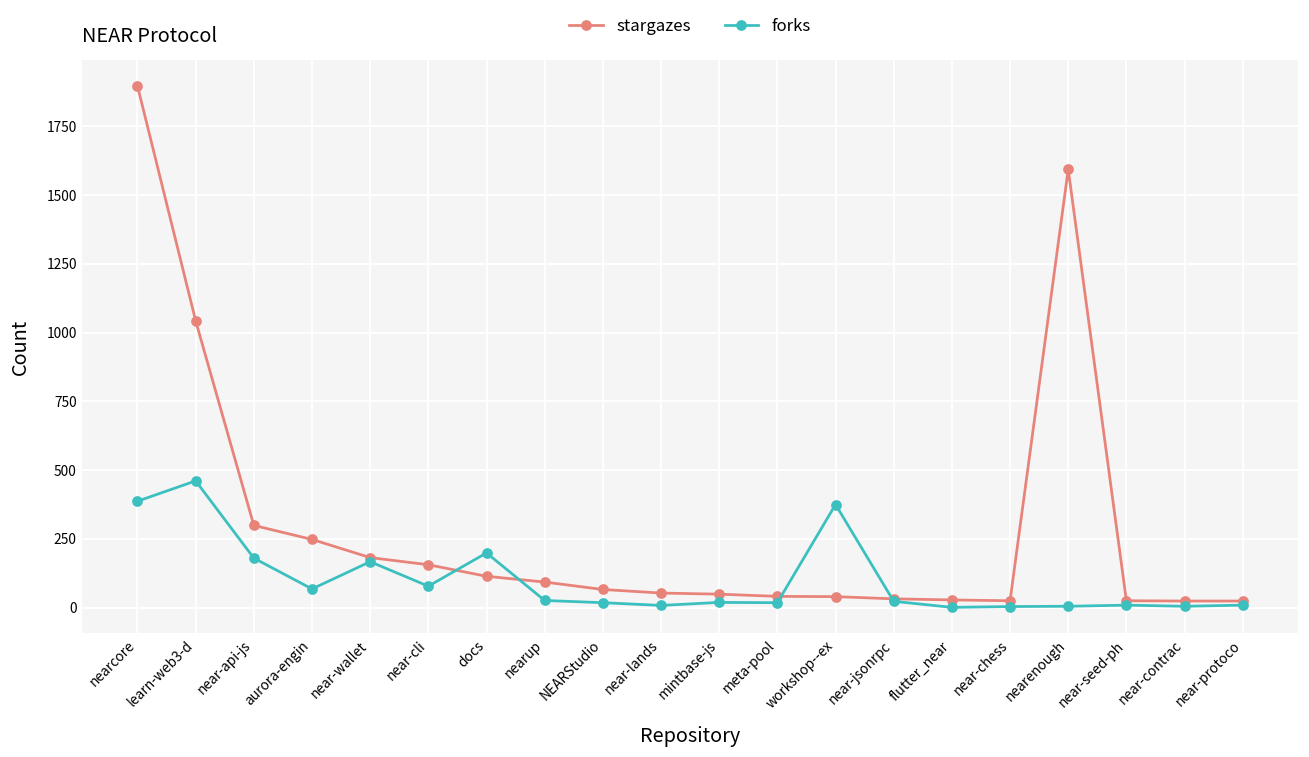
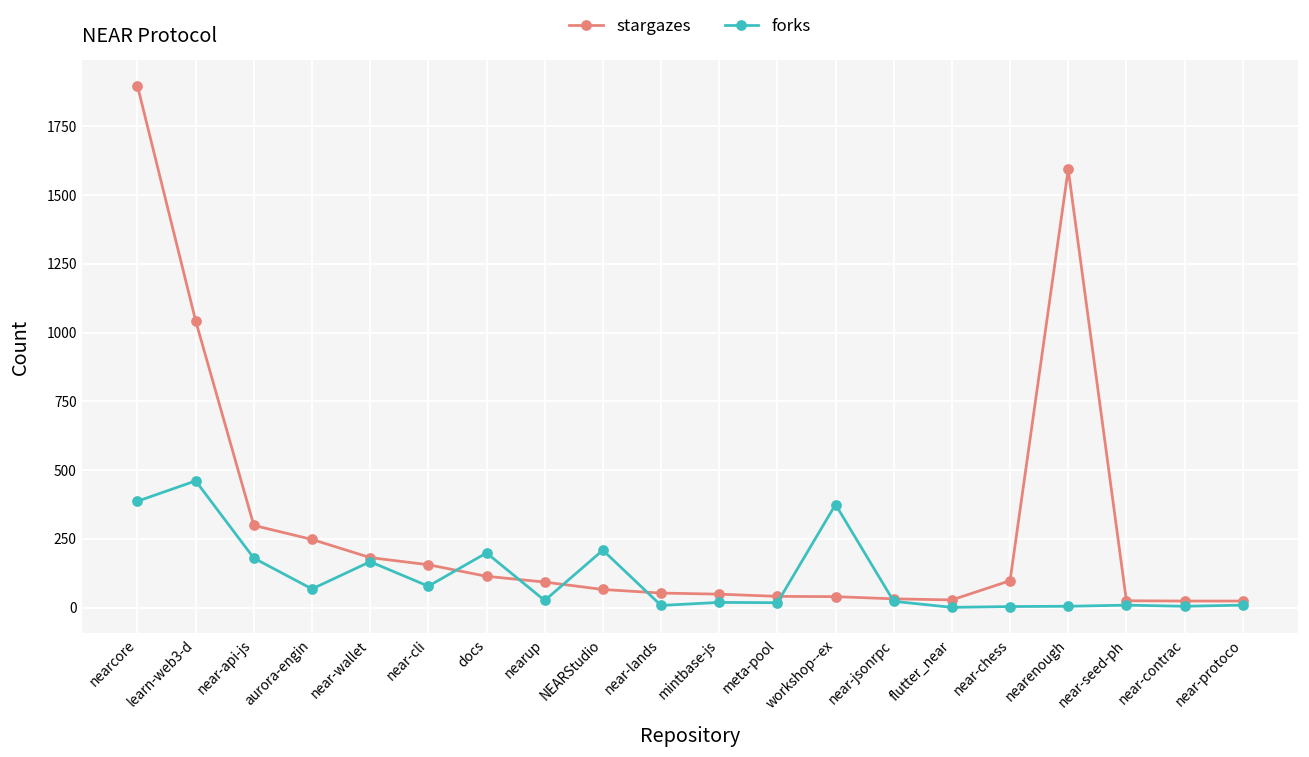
forks, NEARStudio: 20 -> 210
stargazes, near-chess: 30 -> 100
